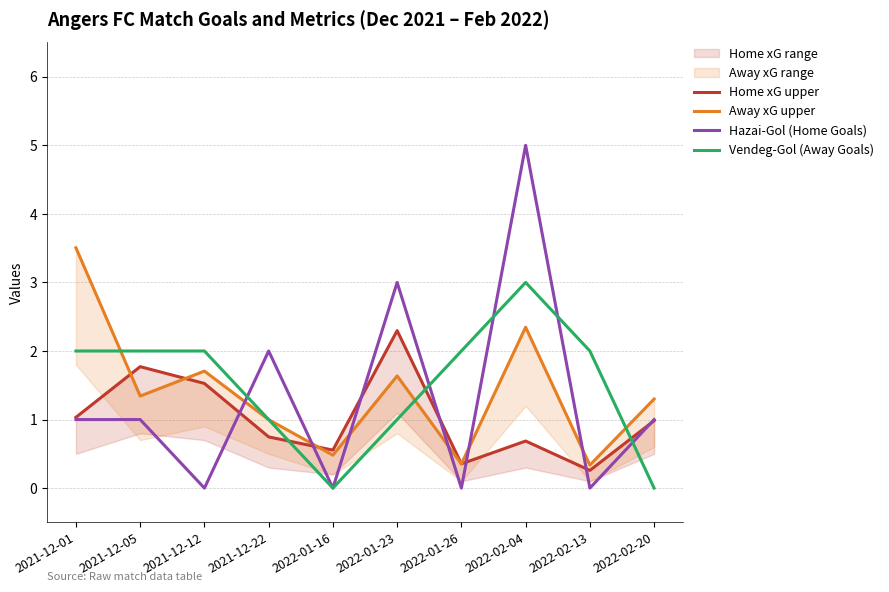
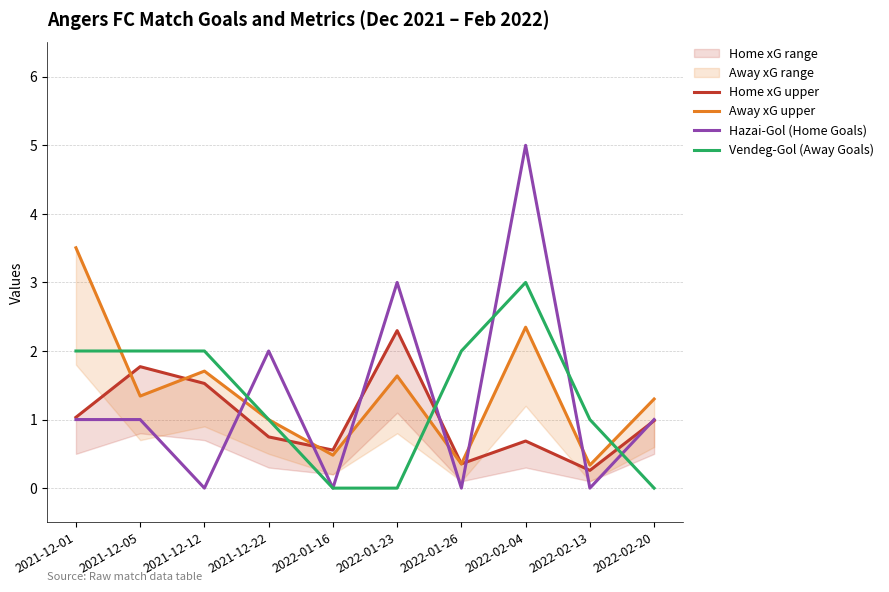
Vendeg-Gol (Away Goals), 2022-01-23: 1 -> 0
Vendeg-Gol (Away Goals), 2022-02-13: 2 -> 1
